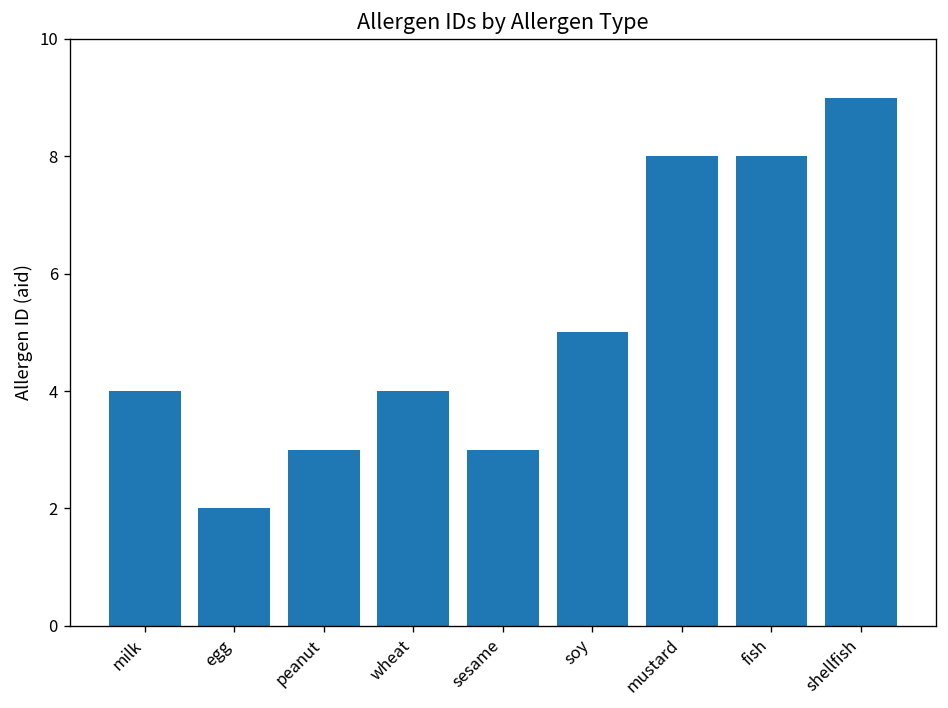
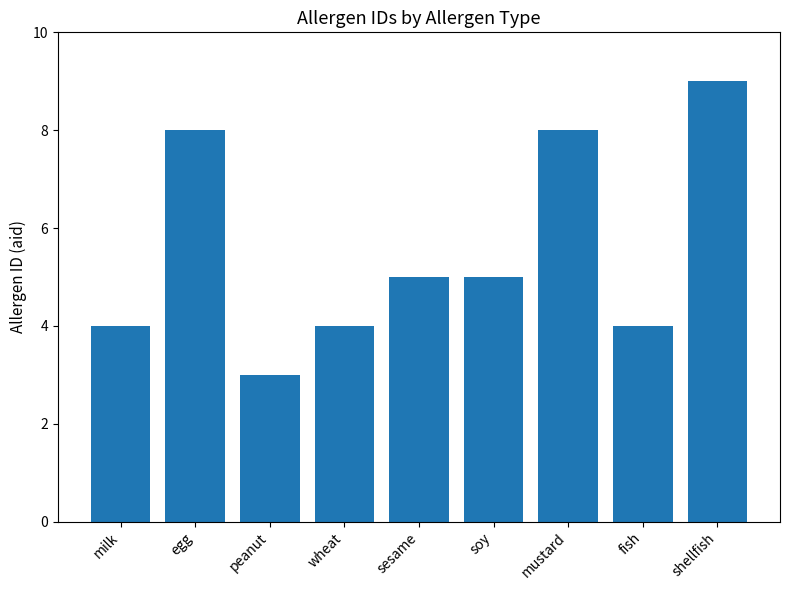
egg: 2 -> 8
sesame: 3 -> 5
fish: 8 -> 4
